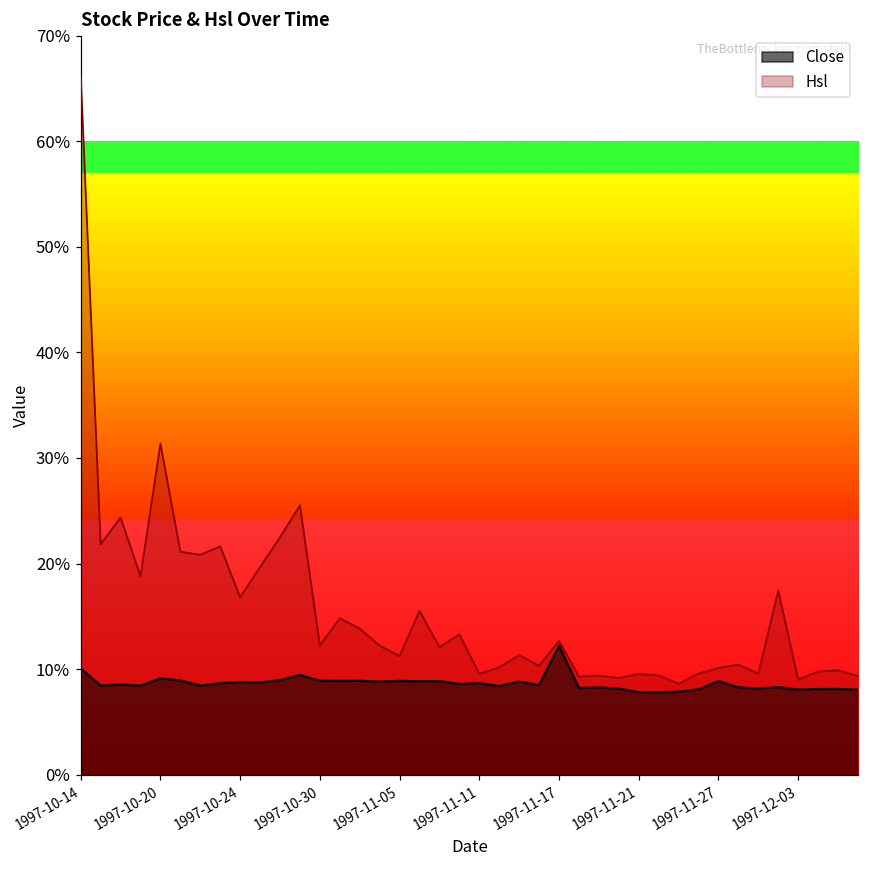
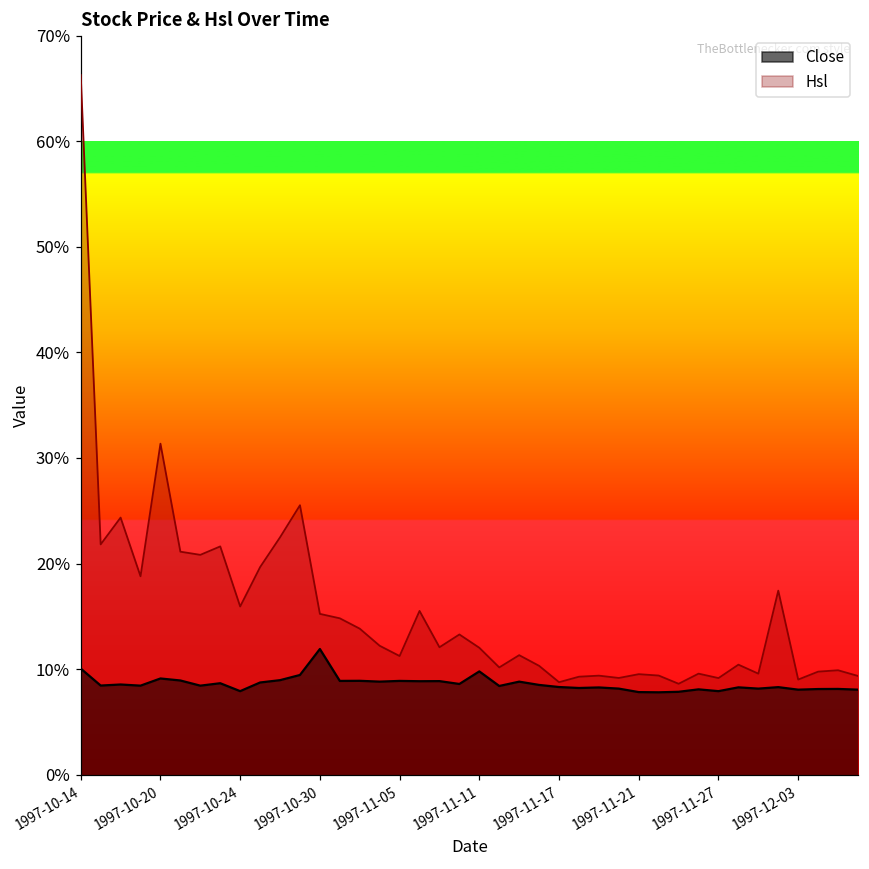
Close, 1997-10-24: 9% -> 8%
Close, 1997-10-30: 9% -> 12%
Close, 1997-11-11: 9% -> 10%
Hsl, 1997-11-11: 1% -> 2%
Close, 1997-11-17: 12% -> 8%
Close, 1997-11-27: 9% -> 8%
